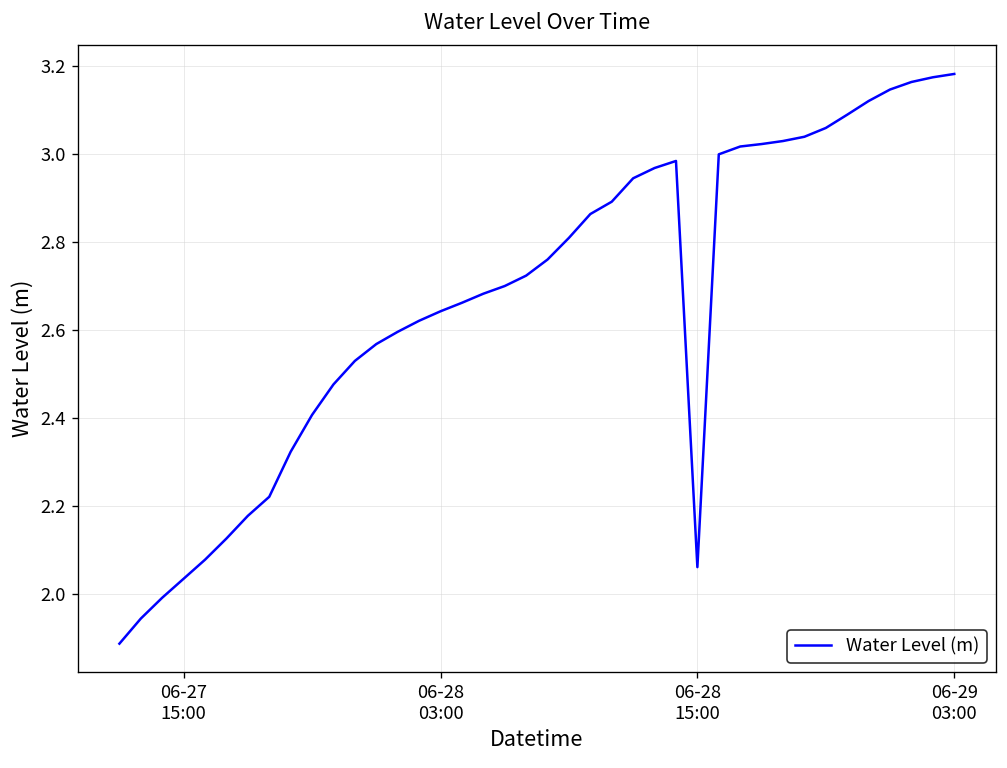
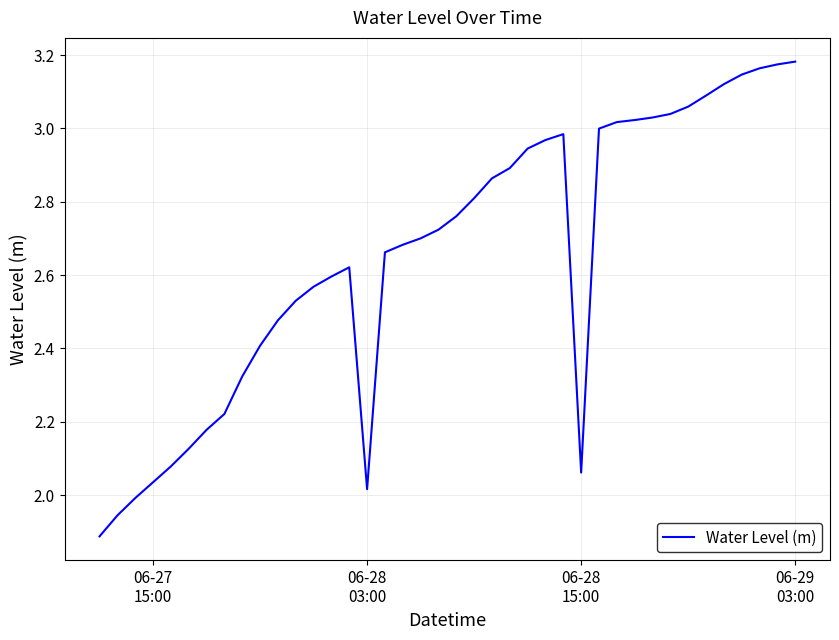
06-28 03:00: 2.64 -> 2.02
